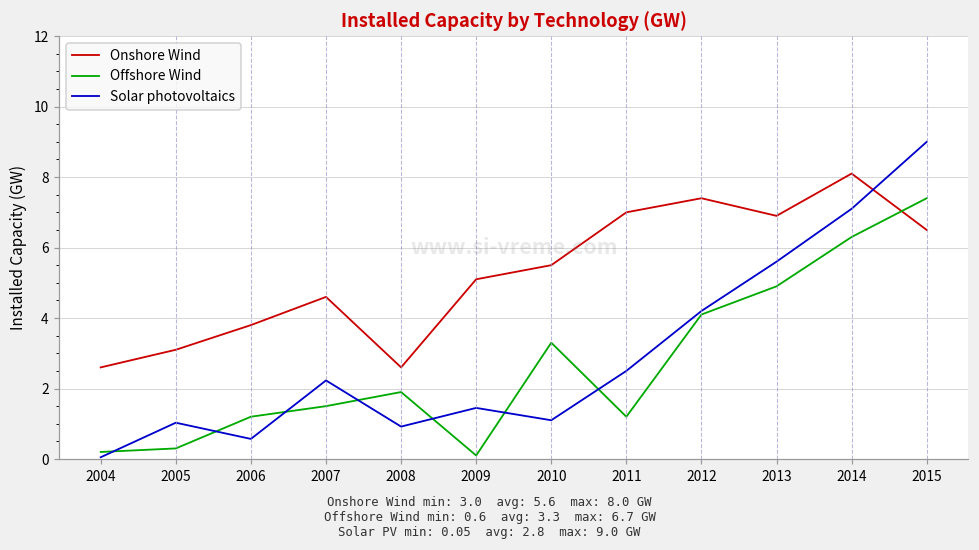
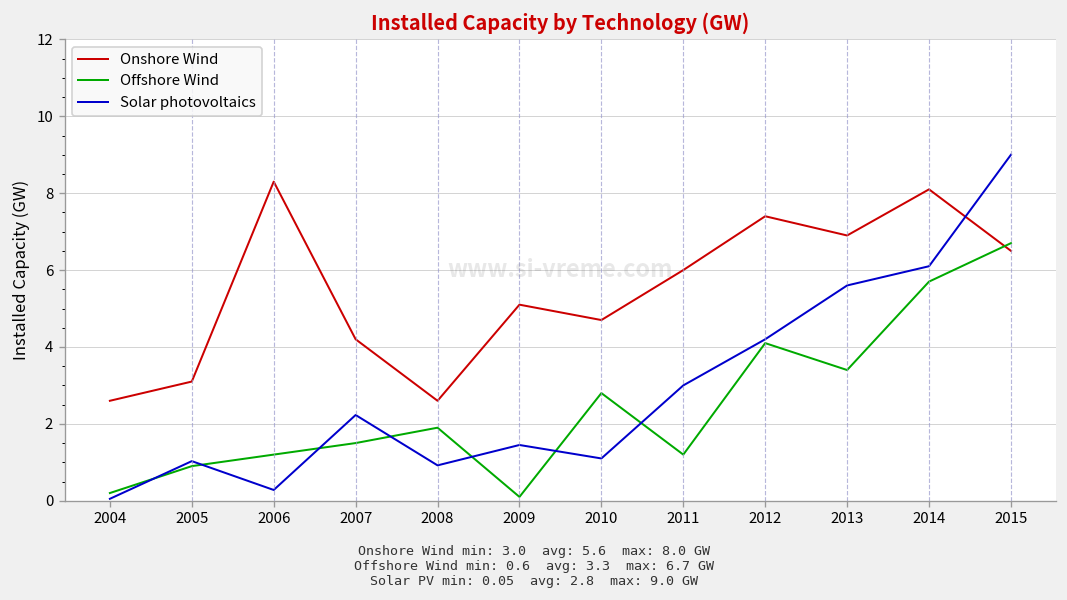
Offshore Wind, 2005: 0.3 -> 0.9
Onshore Wind, 2006: 3.8 -> 8.3
Solar photovoltaics, 2006: 0.6 -> 0.3
Onshore Wind, 2007: 4.6 -> 4.2
Onshore Wind, 2010: 5.5 -> 4.7
Offshore Wind, 2010: 3.3 -> 2.8
Onshore Wind, 2011: 7 -> 6
Solar photovoltaics, 2011: 2.5 -> 3.0
Offshore Wind, 2013: 4.9 -> 3.4
Offshore Wind, 2014: 6.3 -> 5.7
Solar photovoltaics, 2014: 7.1 -> 6.1
Offshore Wind, 2015: 7.4 -> 6.7
